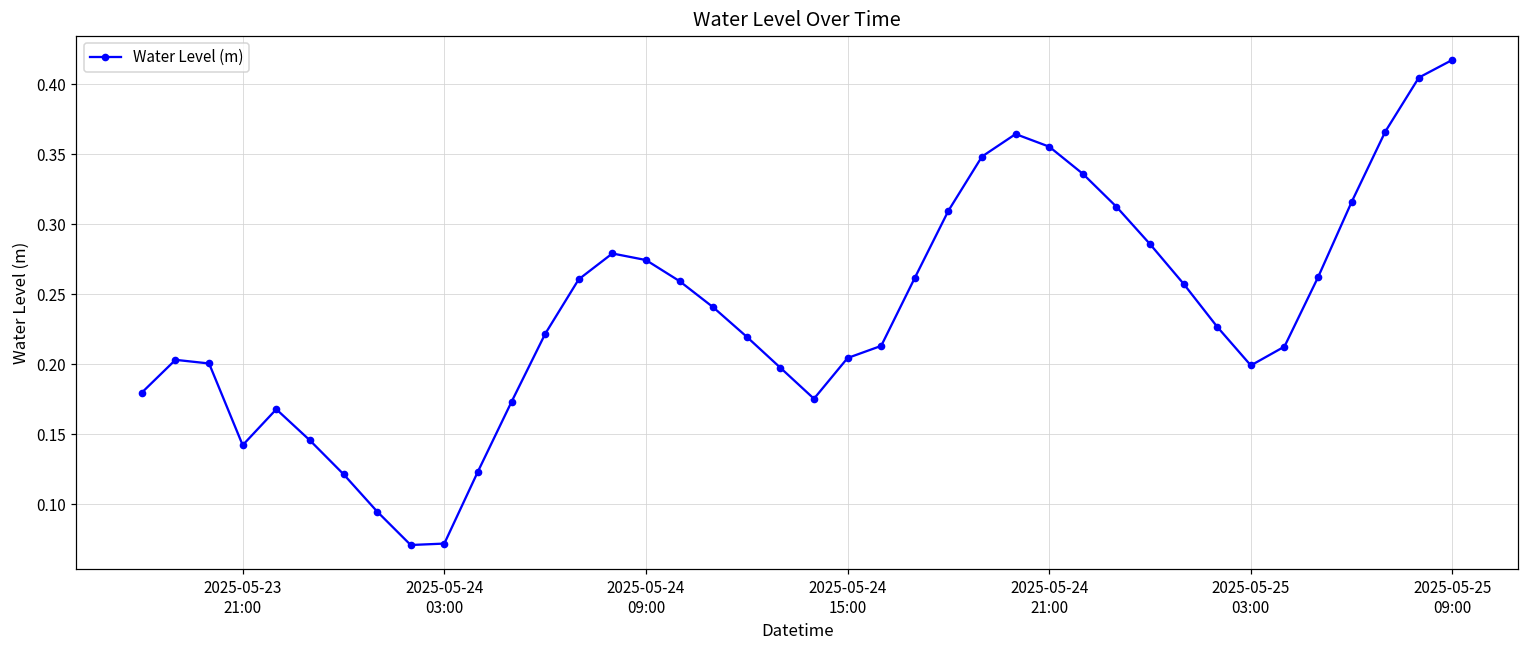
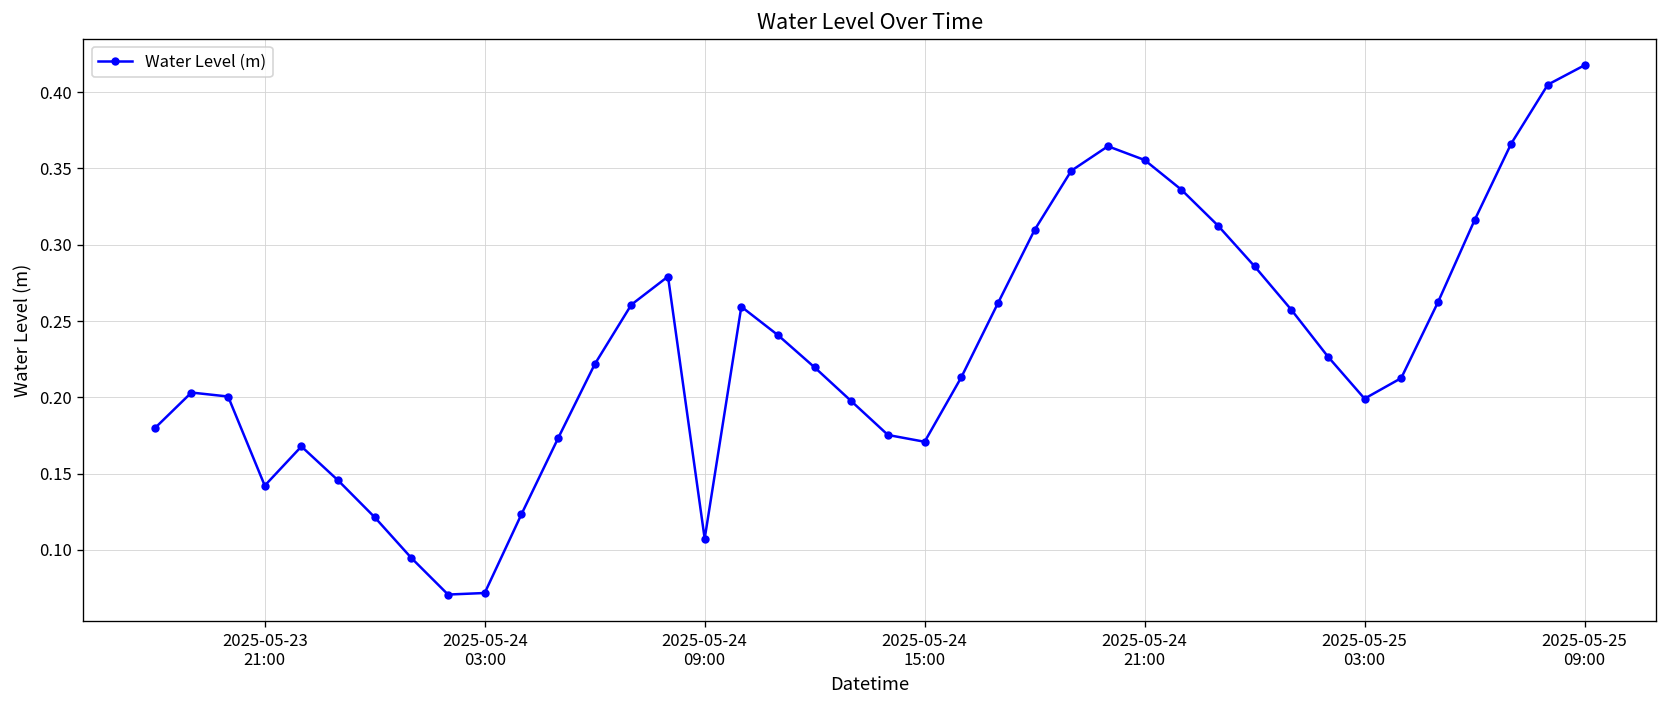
2025-05-24 09:00: 0.274 -> 0.107
2025-05-24 15:00: 0.204 -> 0.171
